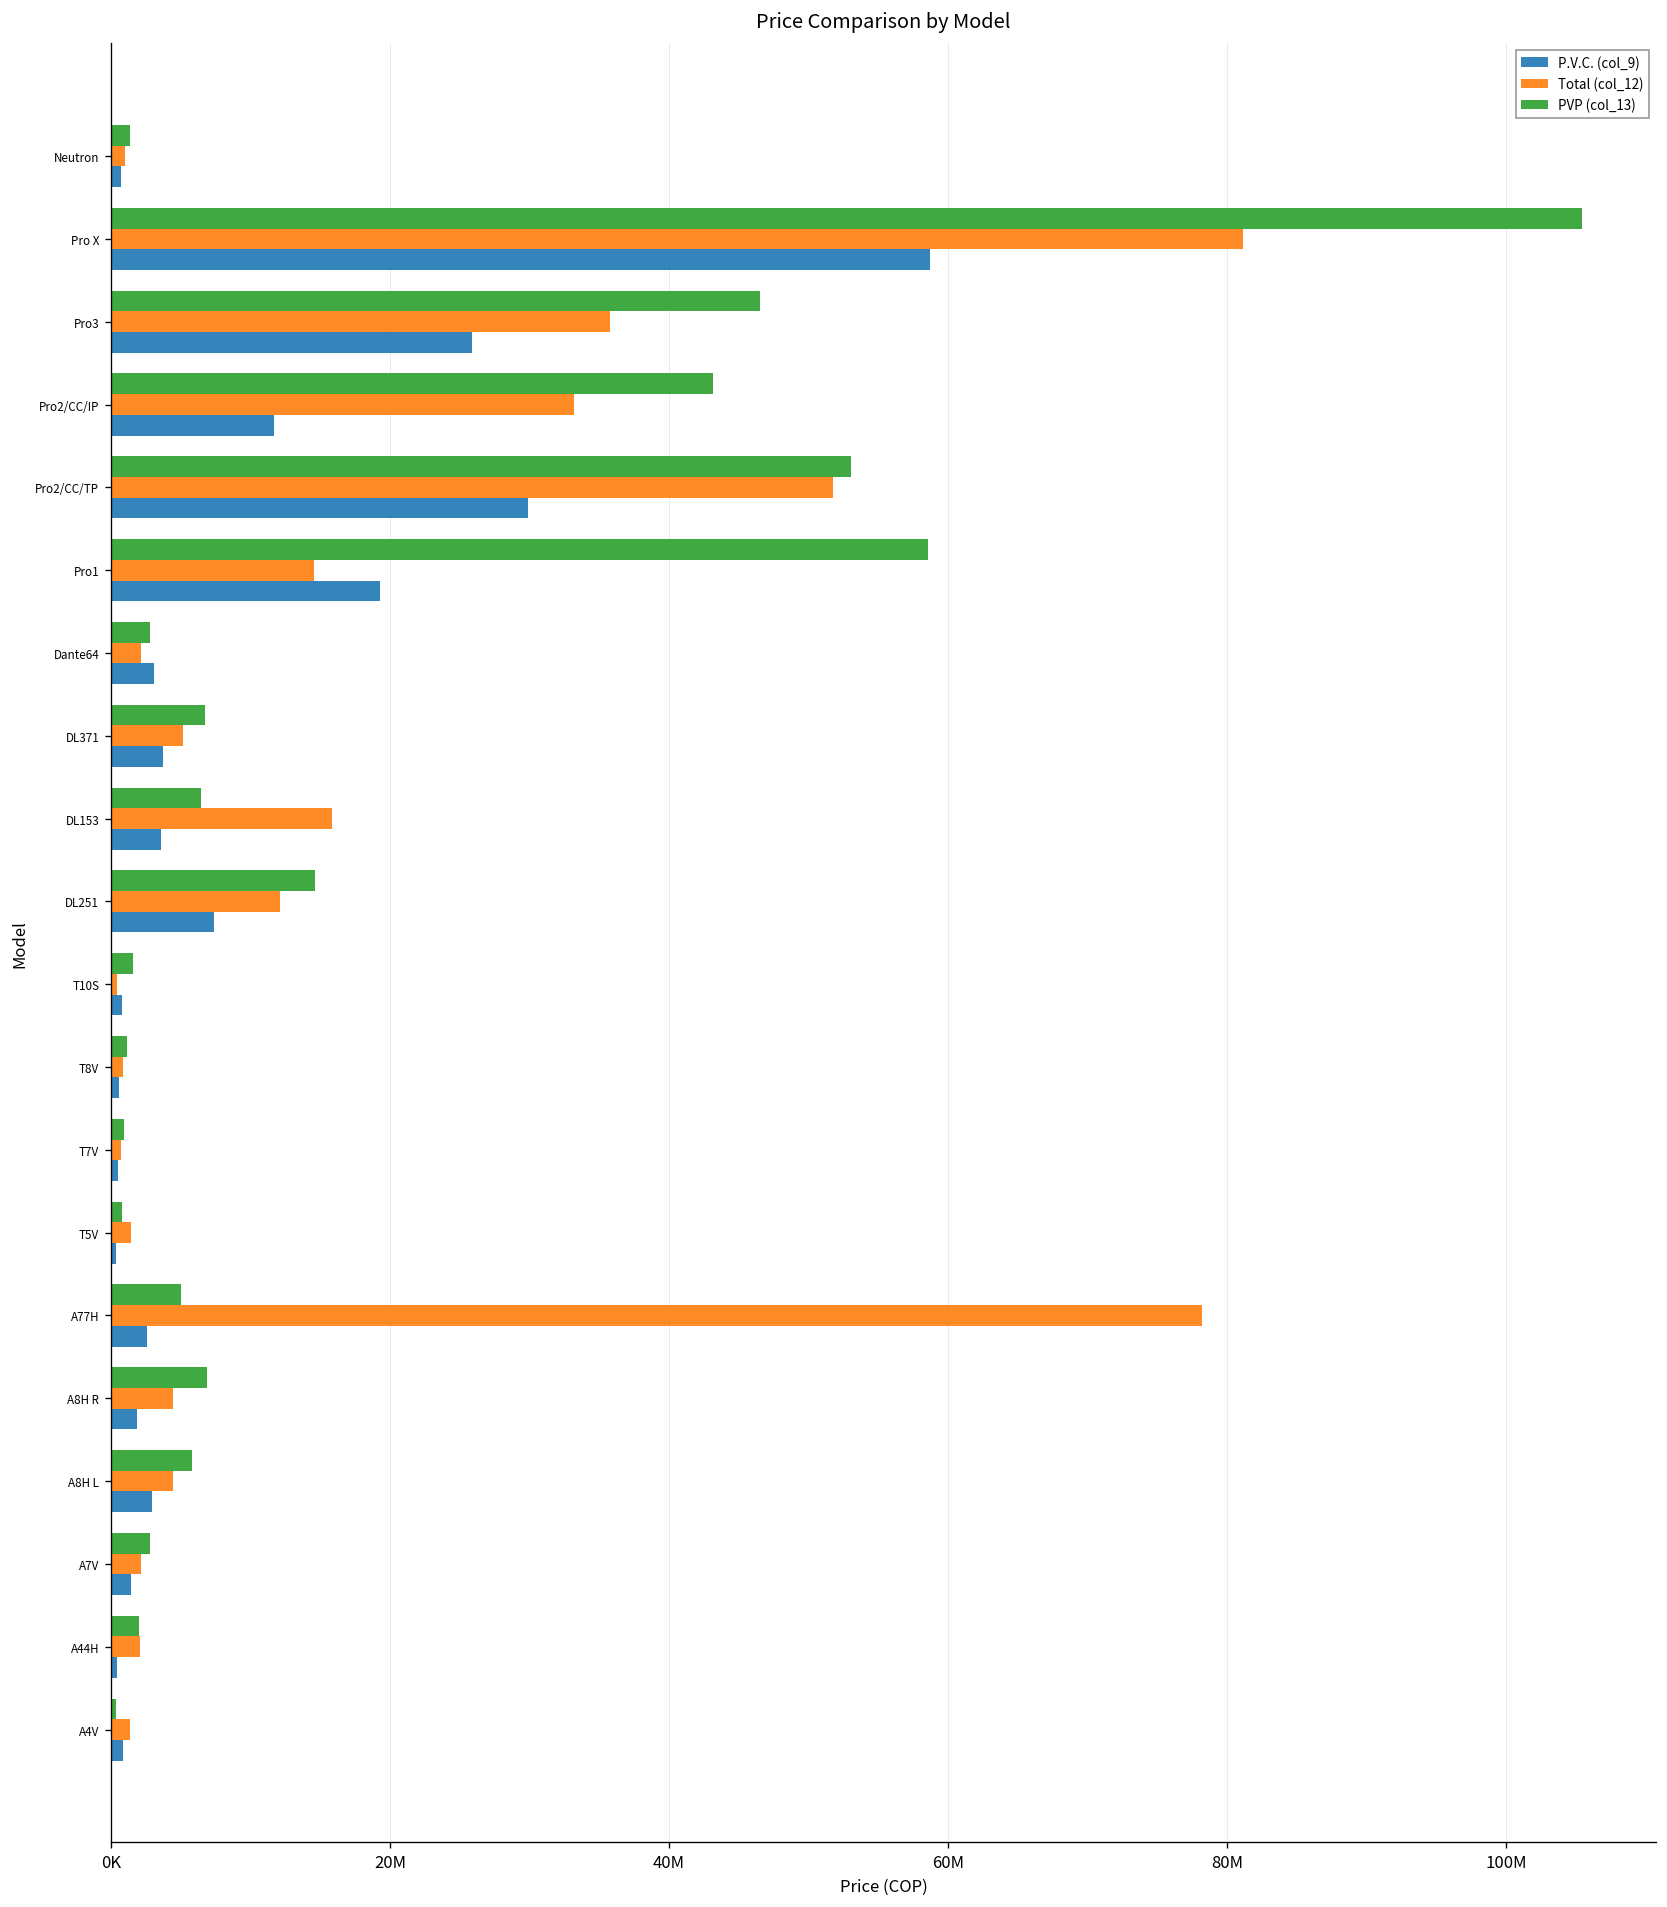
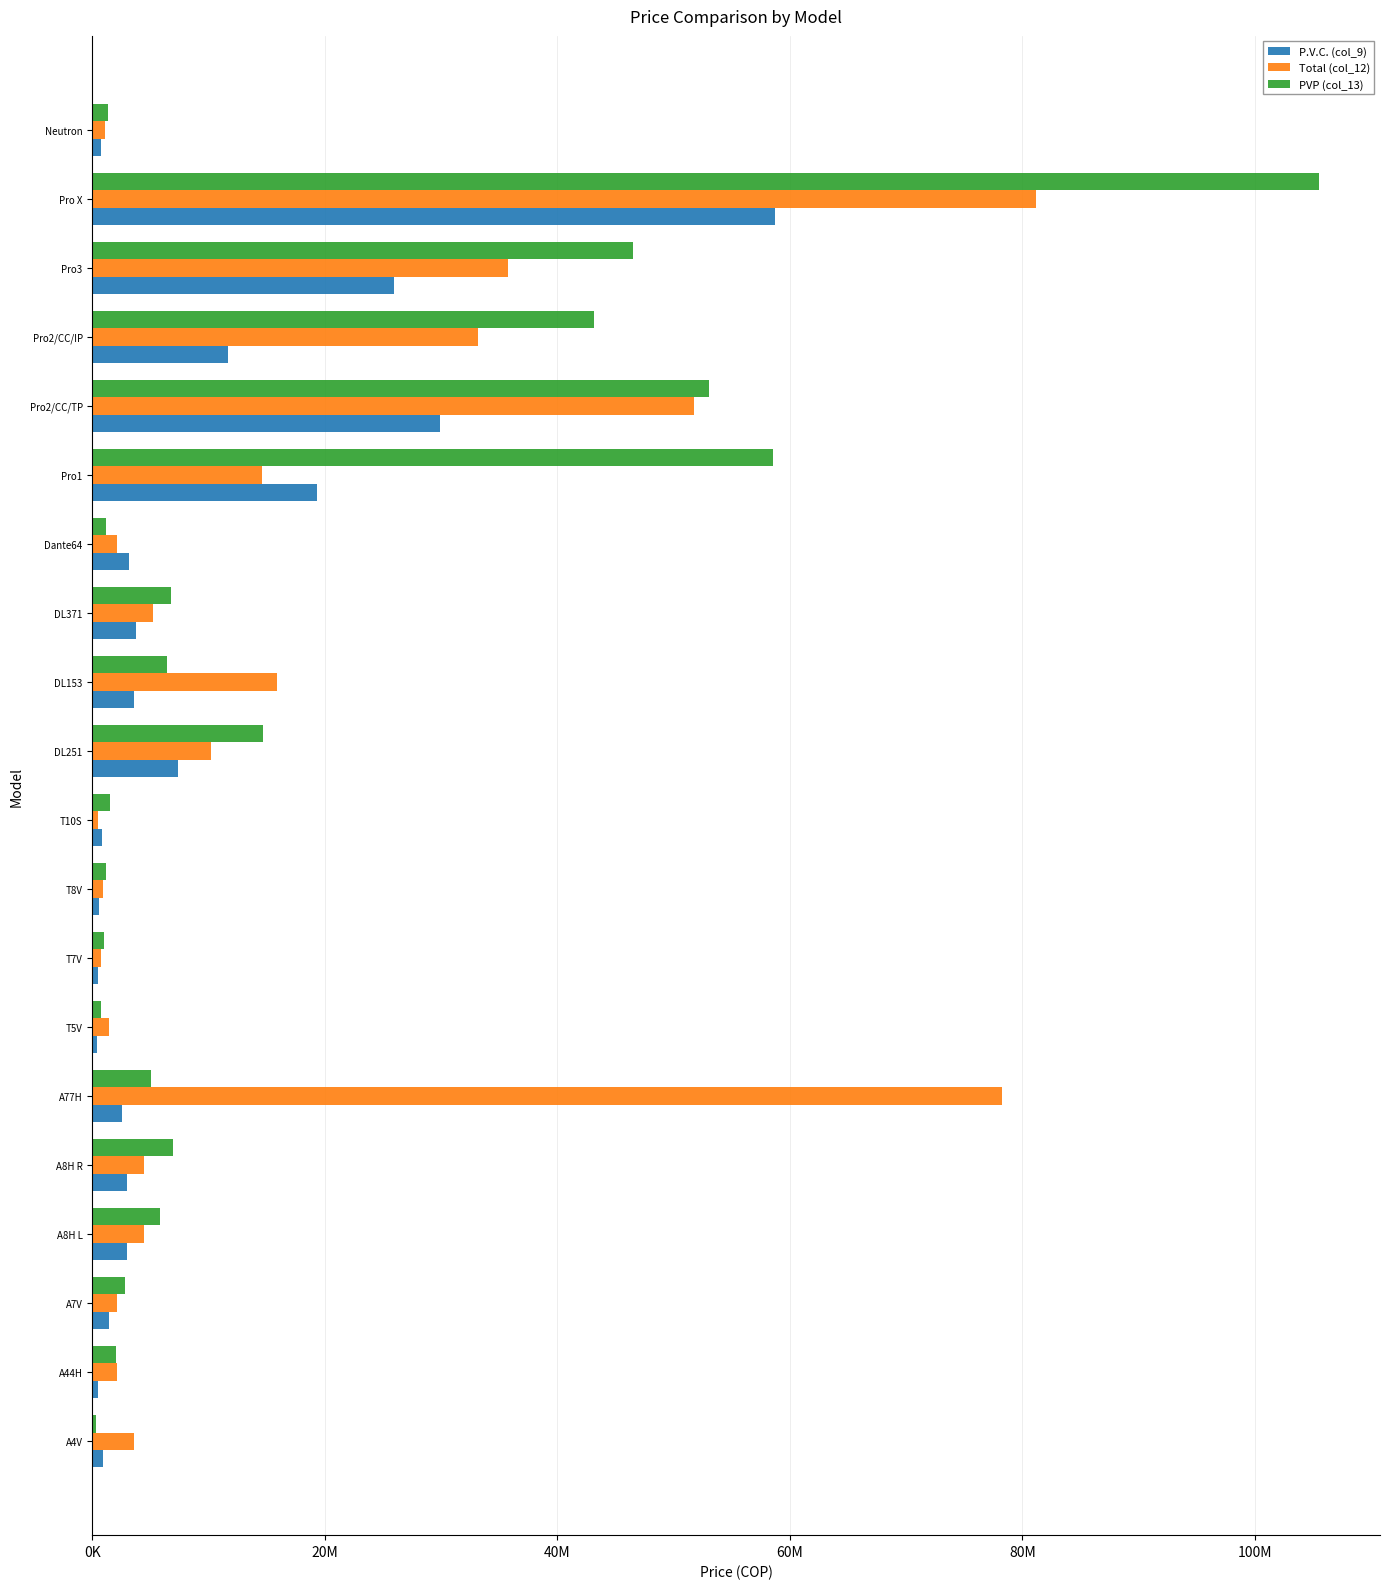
PVP (col_13), Dante64: 2800000 -> 1200000
Total (col_12), DL251: 12100000 -> 10200000
P.V.C. (col_9), A8H R: 1900000 -> 3000000
Total (col_12), A4V: 1300000 -> 3600000
